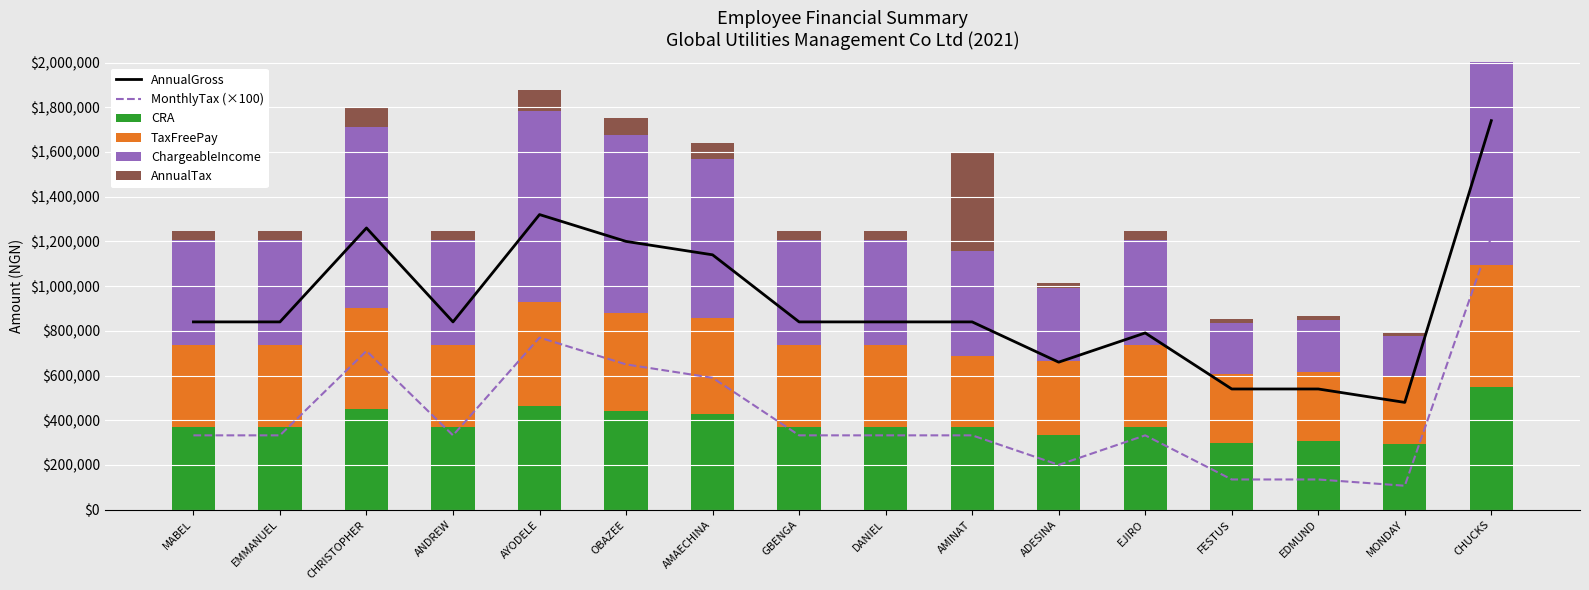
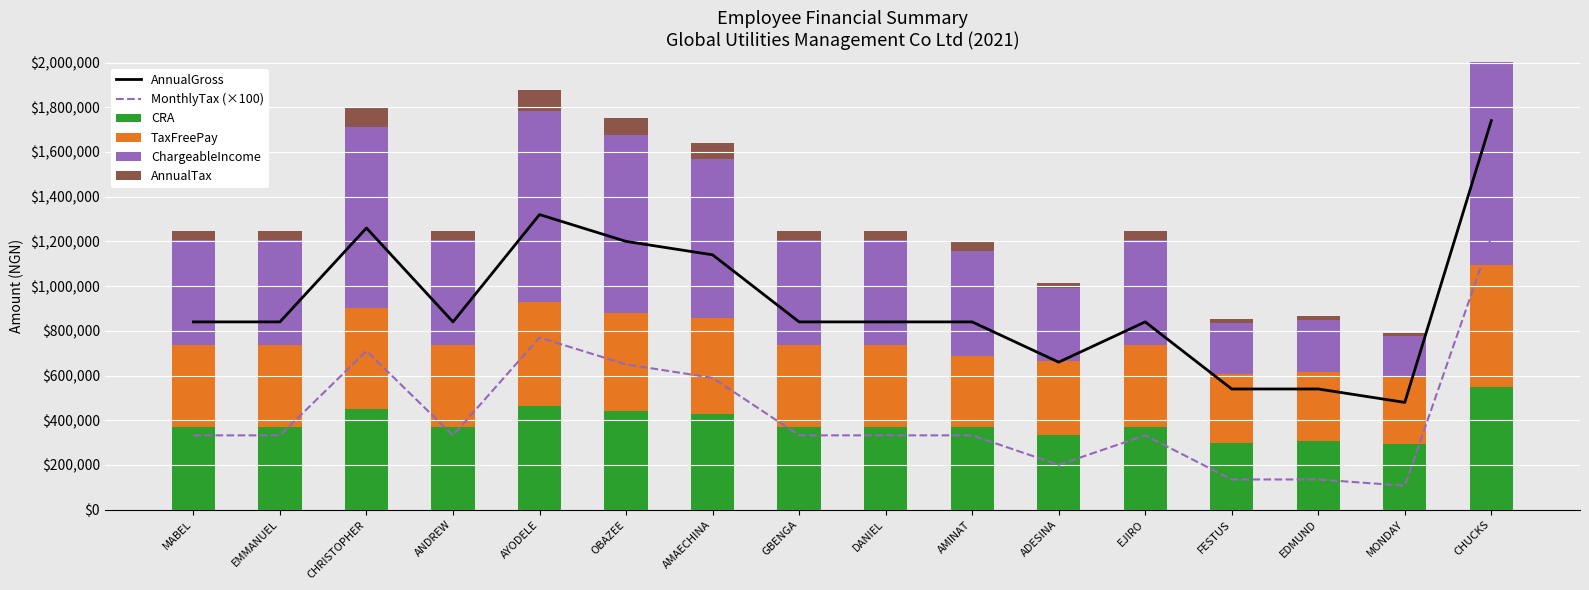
AnnualTax, AMINAT: $430,000 -> $40,000
AnnualGross, EJIRO: $790,000 -> $840,000
